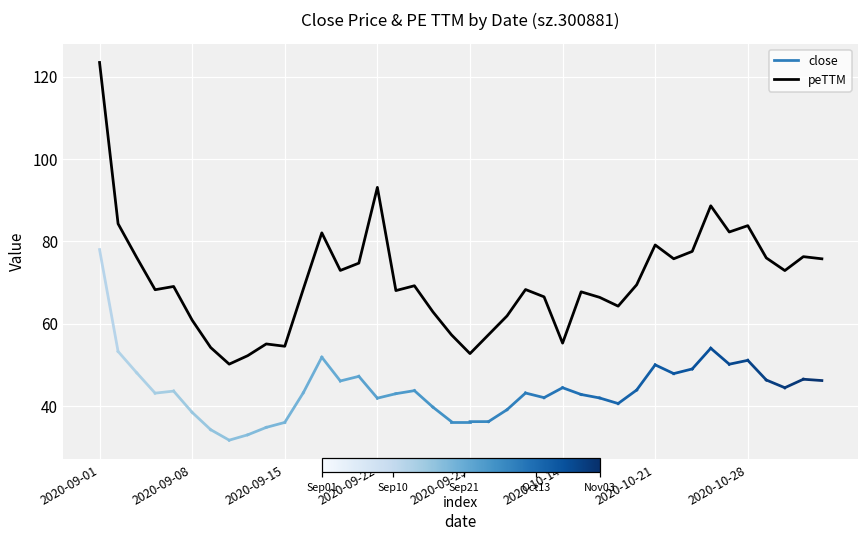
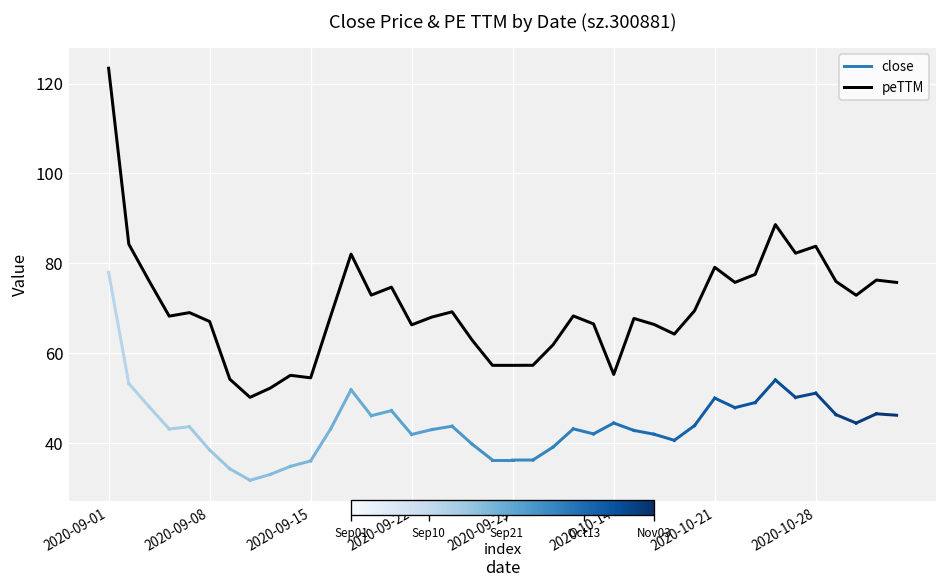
peTTM, 2020-09-08: 61 -> 67
peTTM, 2020-09-22: 93 -> 66
peTTM, 2020-09-29: 53 -> 57
